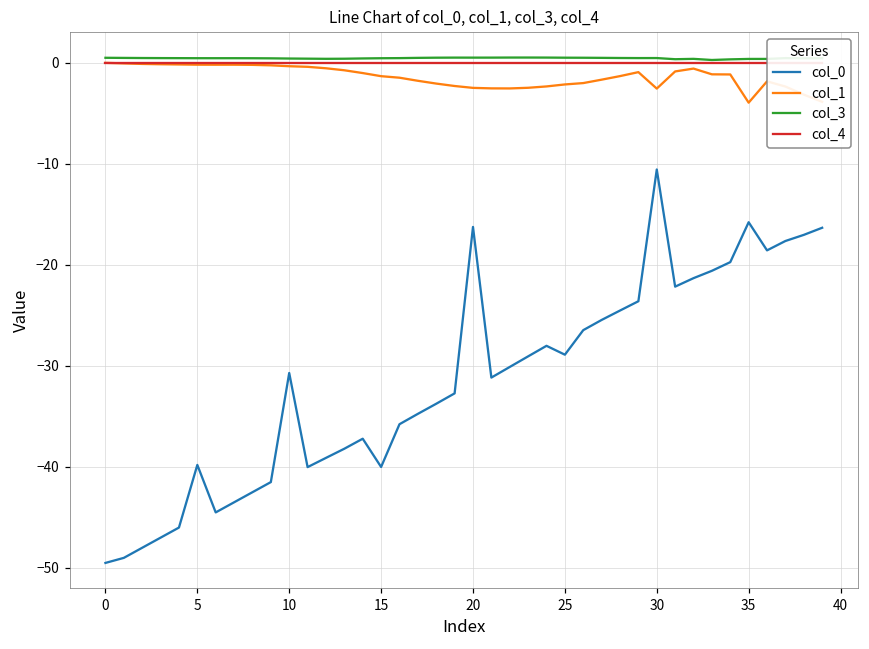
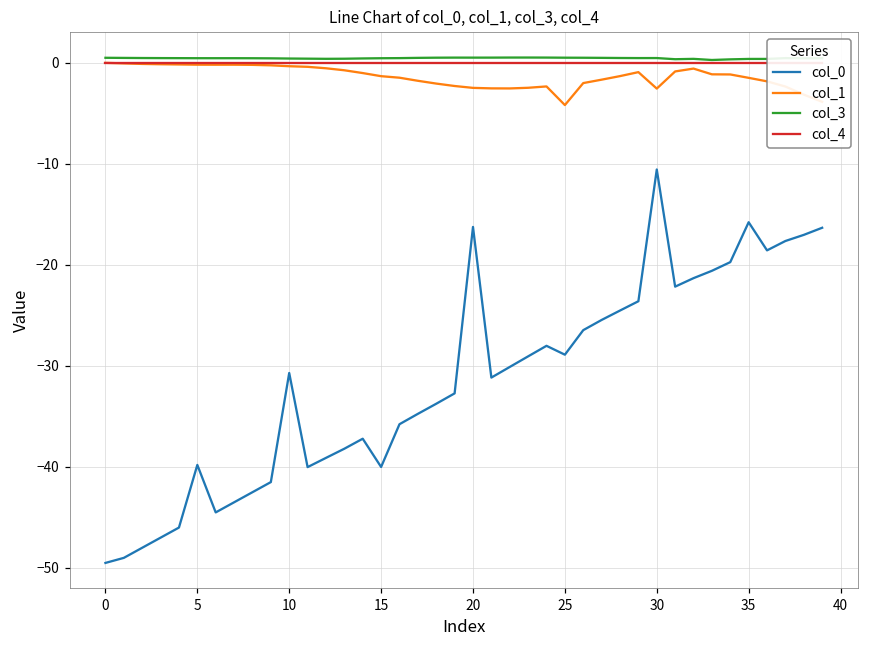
col_1, 25: -2 -> -4
col_1, 35: -4 -> -1
